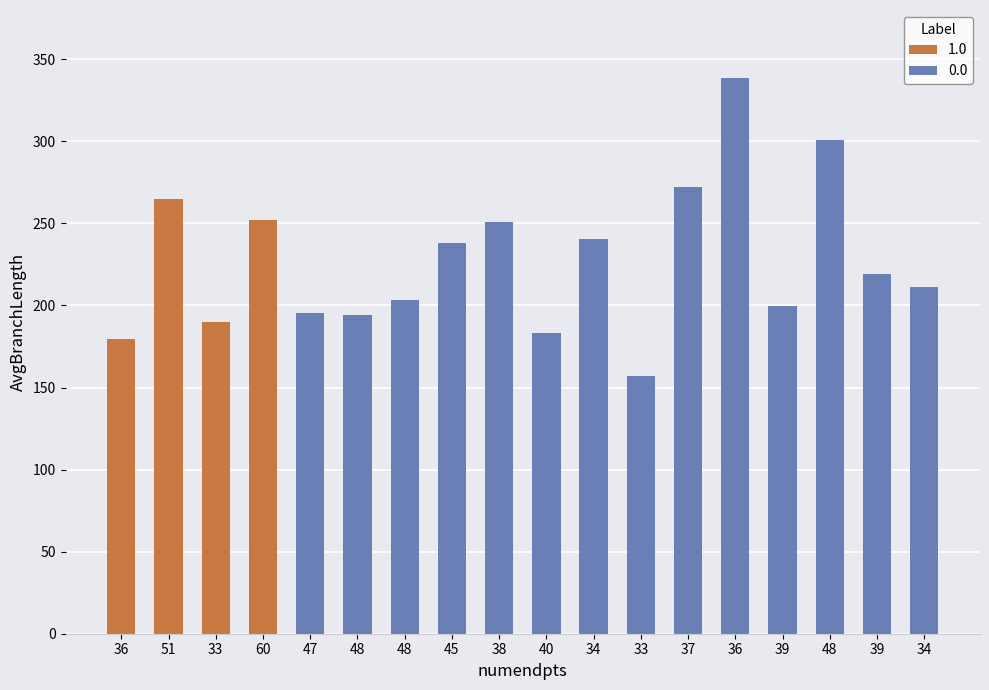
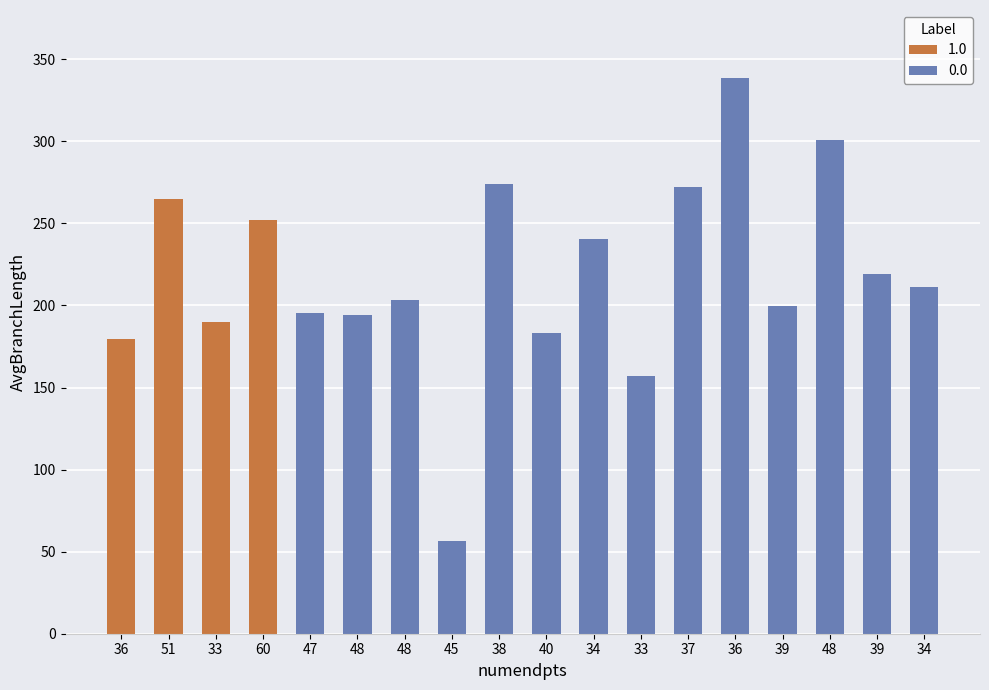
45: 238 -> 56
38: 251 -> 274
